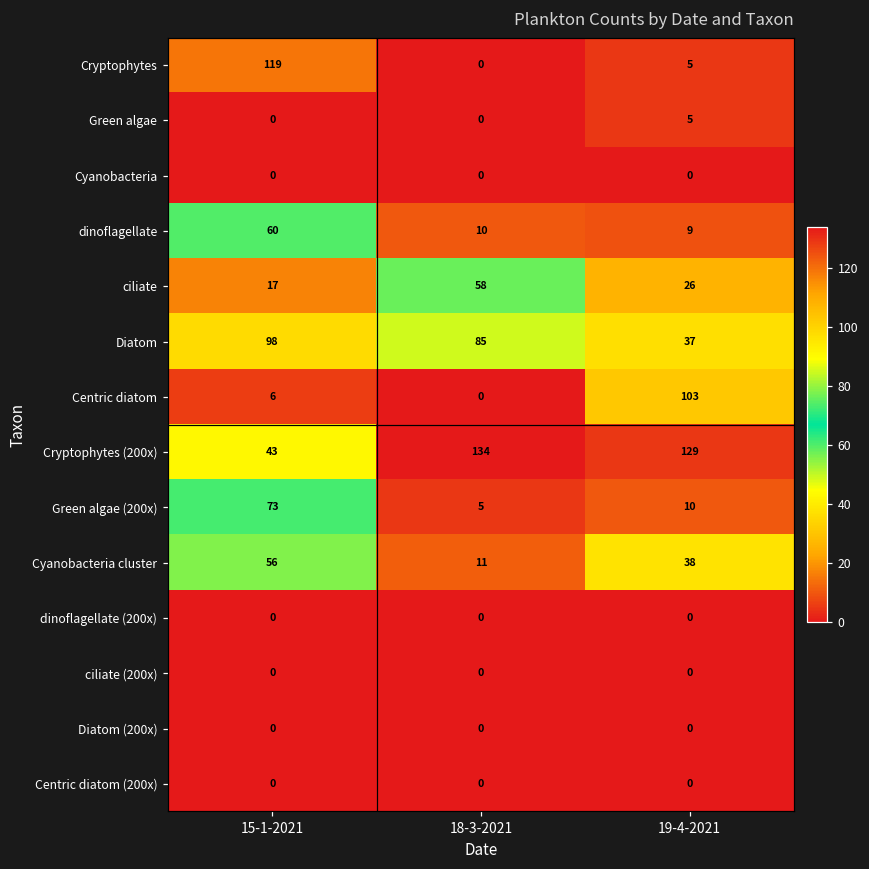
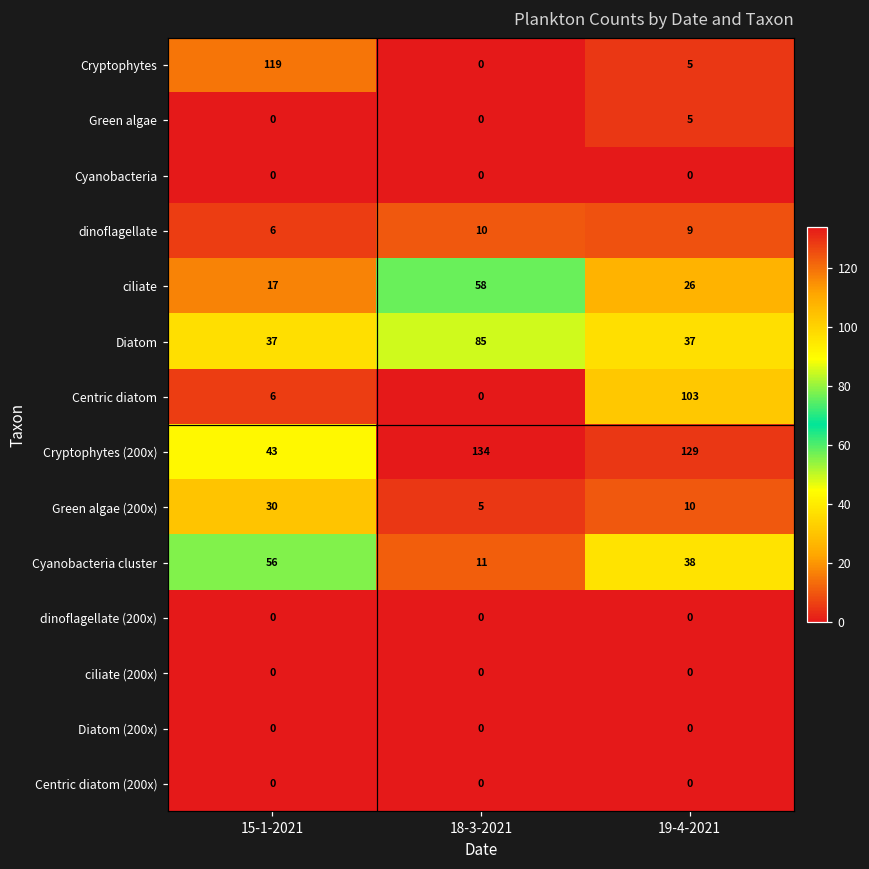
dinoflagellate, 15-1-2021: 60 -> 6
Diatom, 15-1-2021: 98 -> 37
Green algae (200x), 15-1-2021: 73 -> 30
